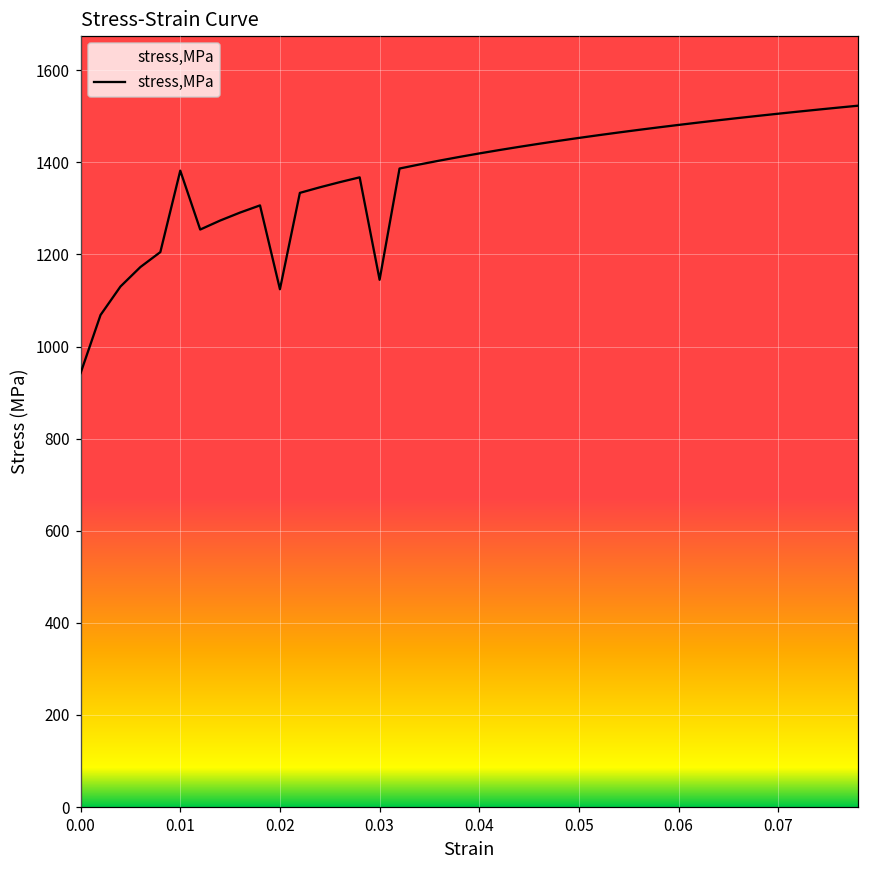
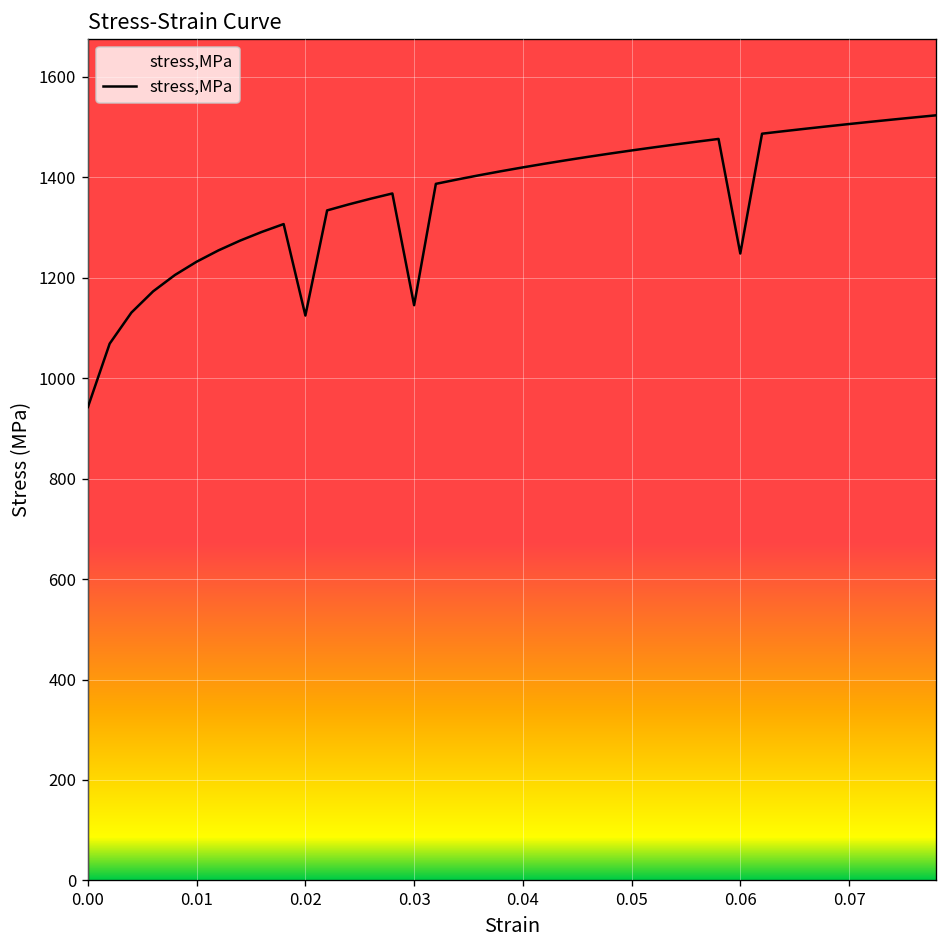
0.01: 1380 -> 1230
0.06: 1480 -> 1250
